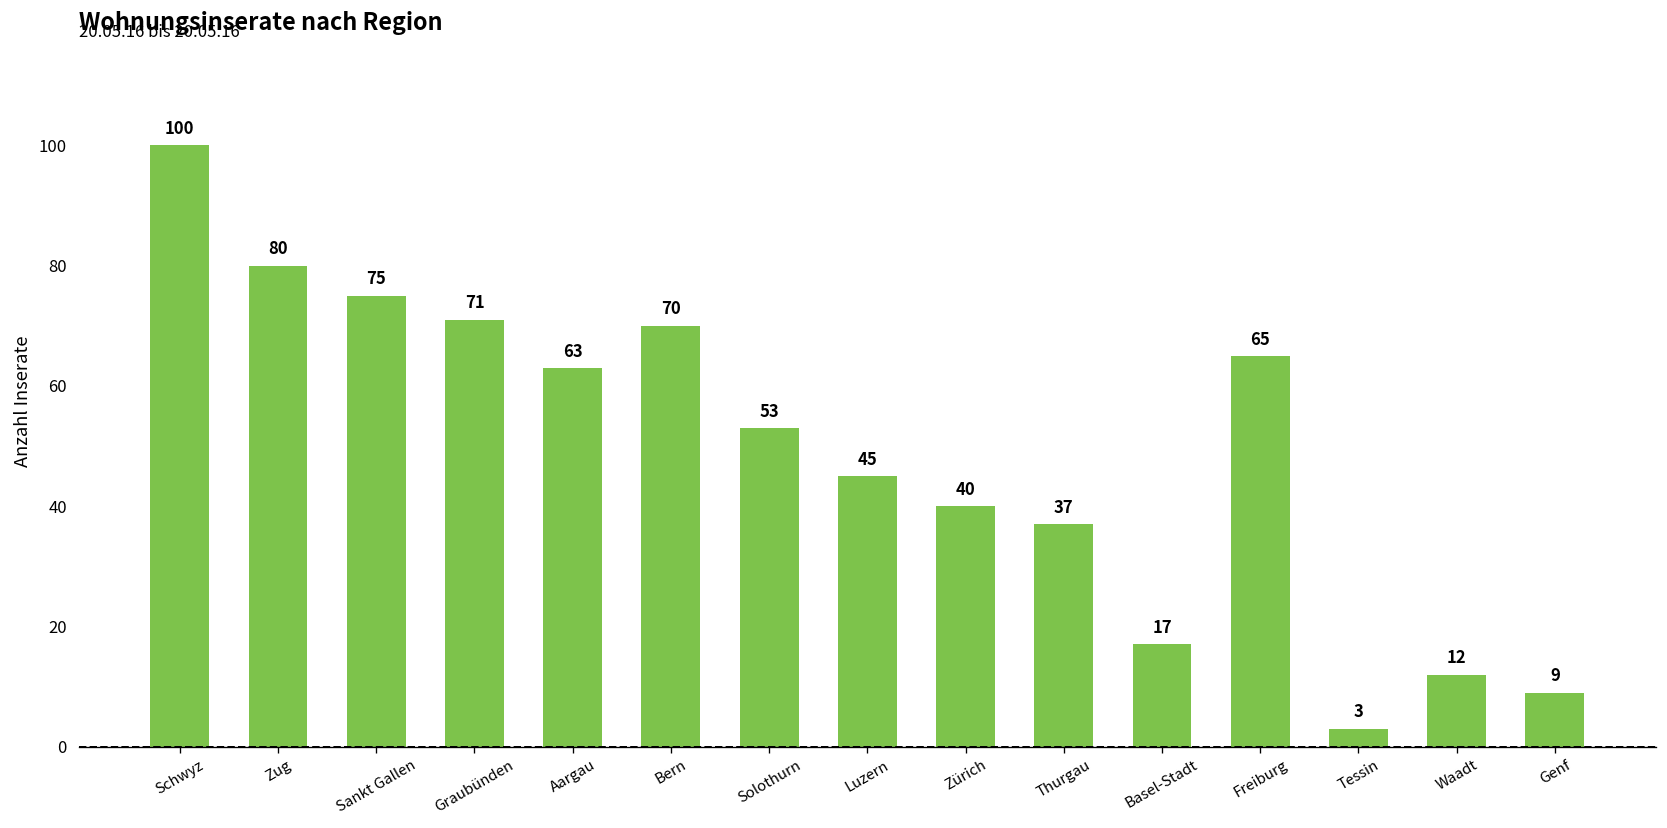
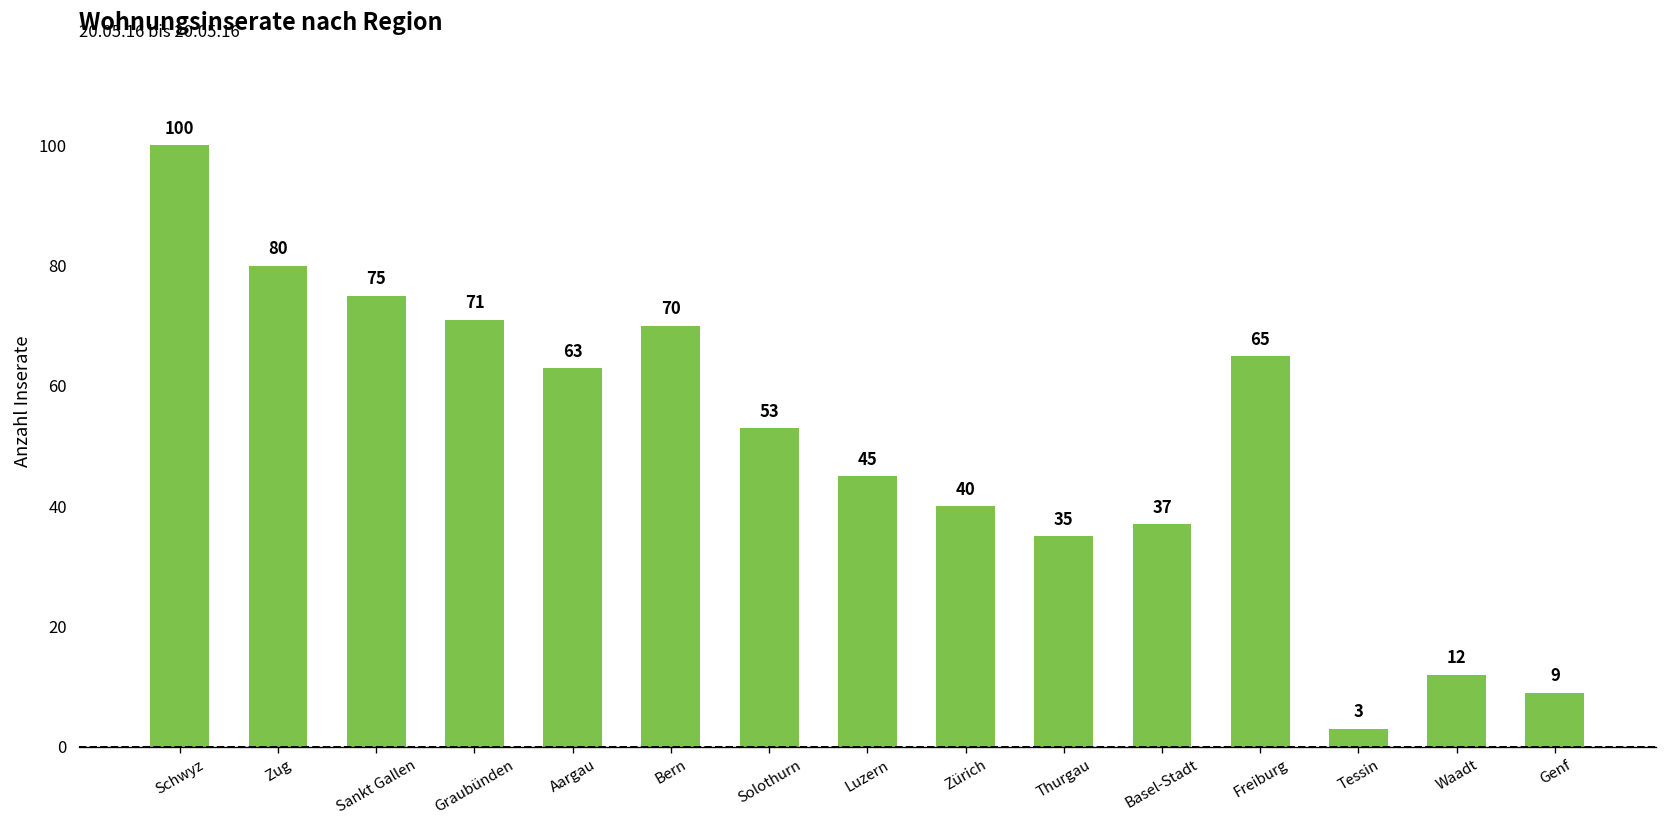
Thurgau: 37 -> 35
Basel-Stadt: 17 -> 37
